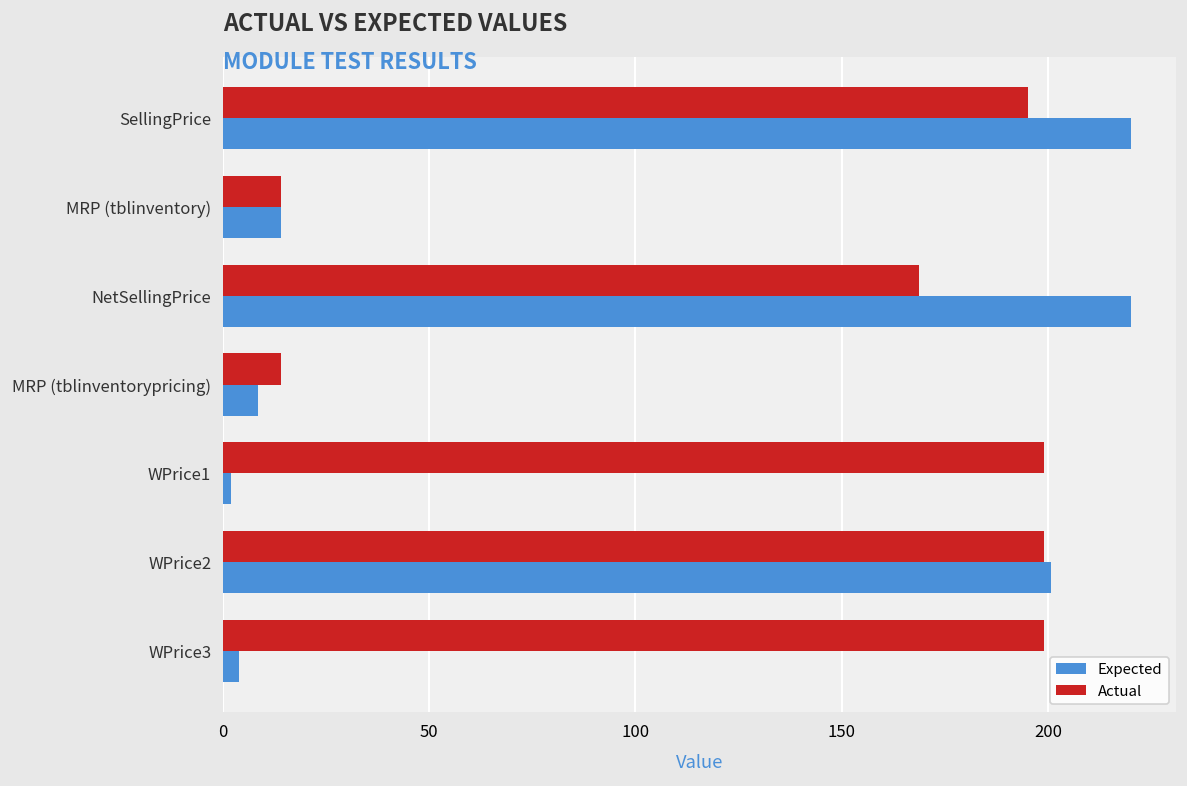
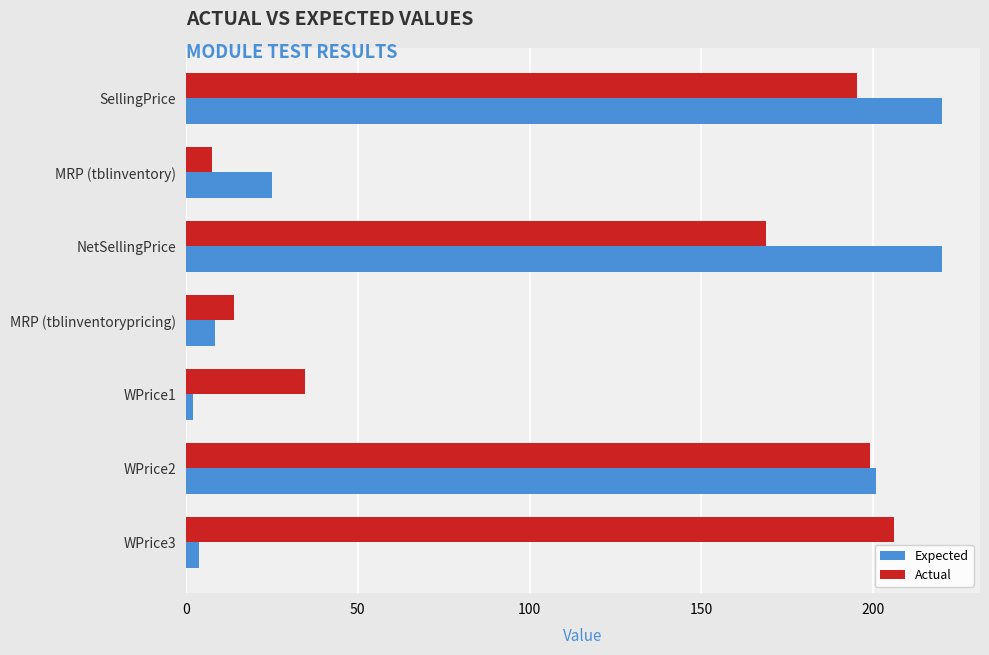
Actual, MRP (tblinventory): 14 -> 8
Expected, MRP (tblinventory): 14 -> 25
Actual, WPrice1: 199 -> 35
Actual, WPrice3: 199 -> 206
